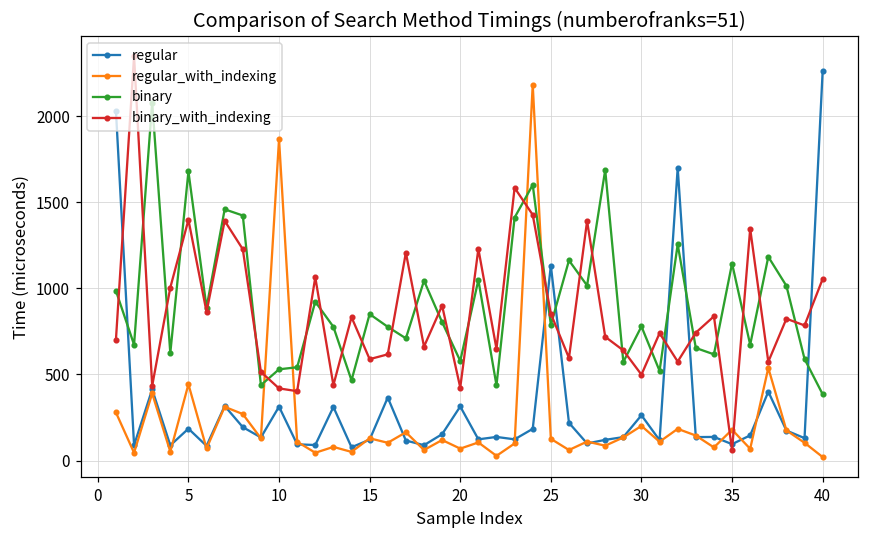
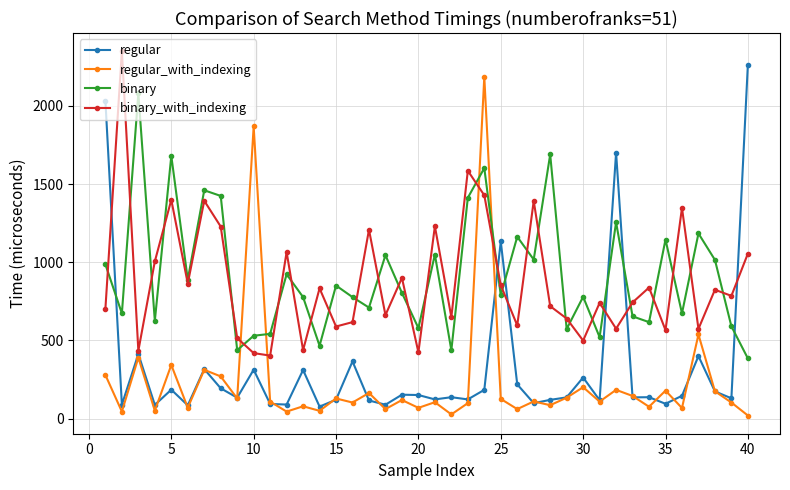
regular_with_indexing, 5: 440 -> 340
regular, 20: 310 -> 150
binary_with_indexing, 35: 60 -> 570
